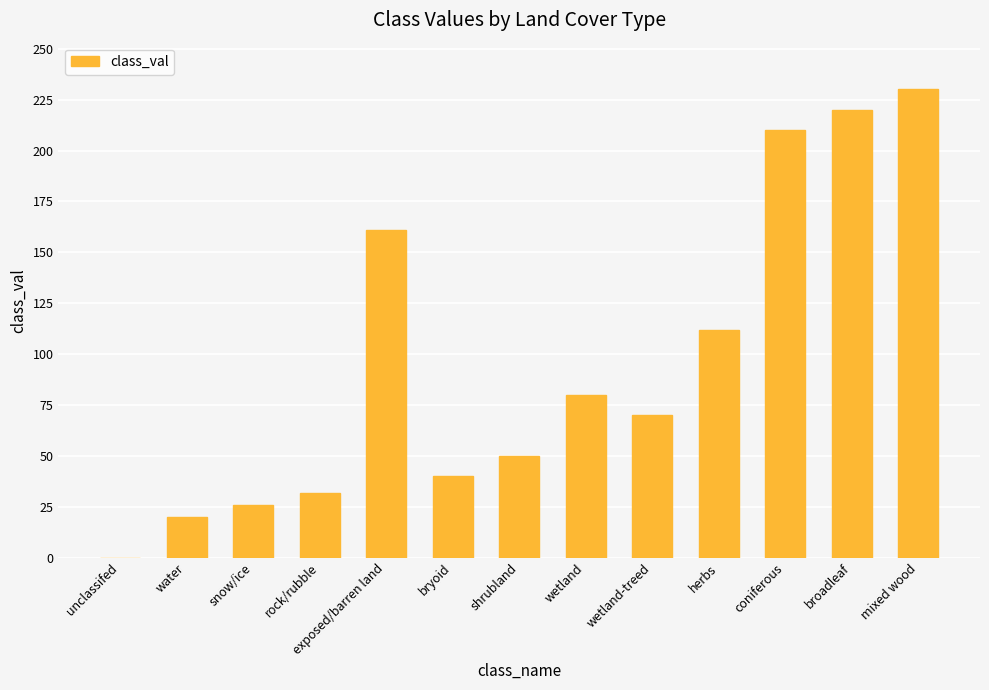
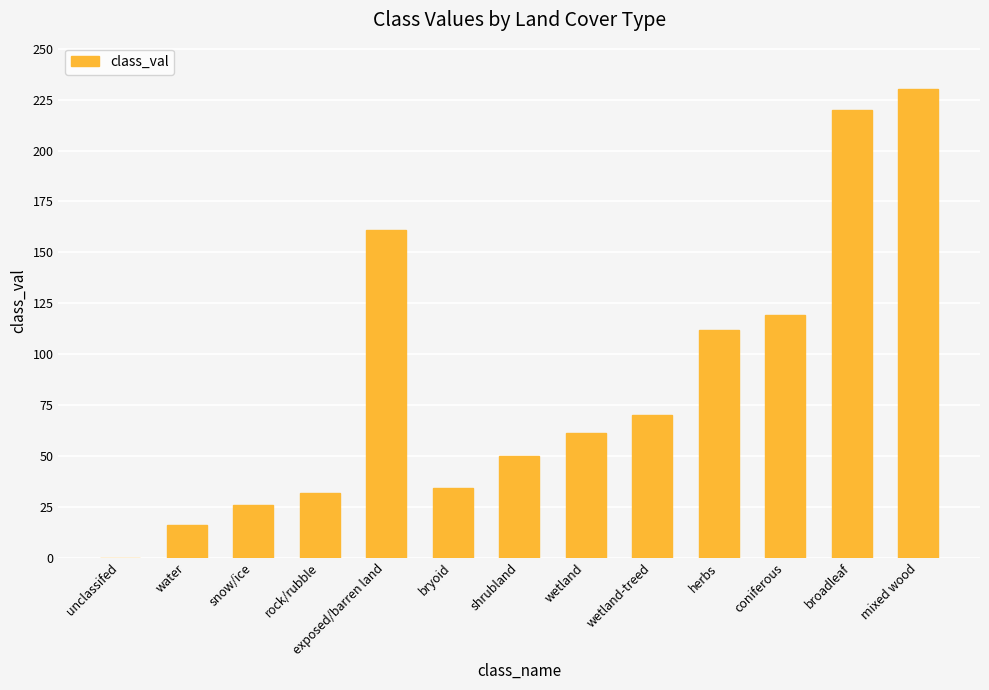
water: 20 -> 16
bryoid: 40 -> 34
wetland: 80 -> 61
coniferous: 210 -> 119
